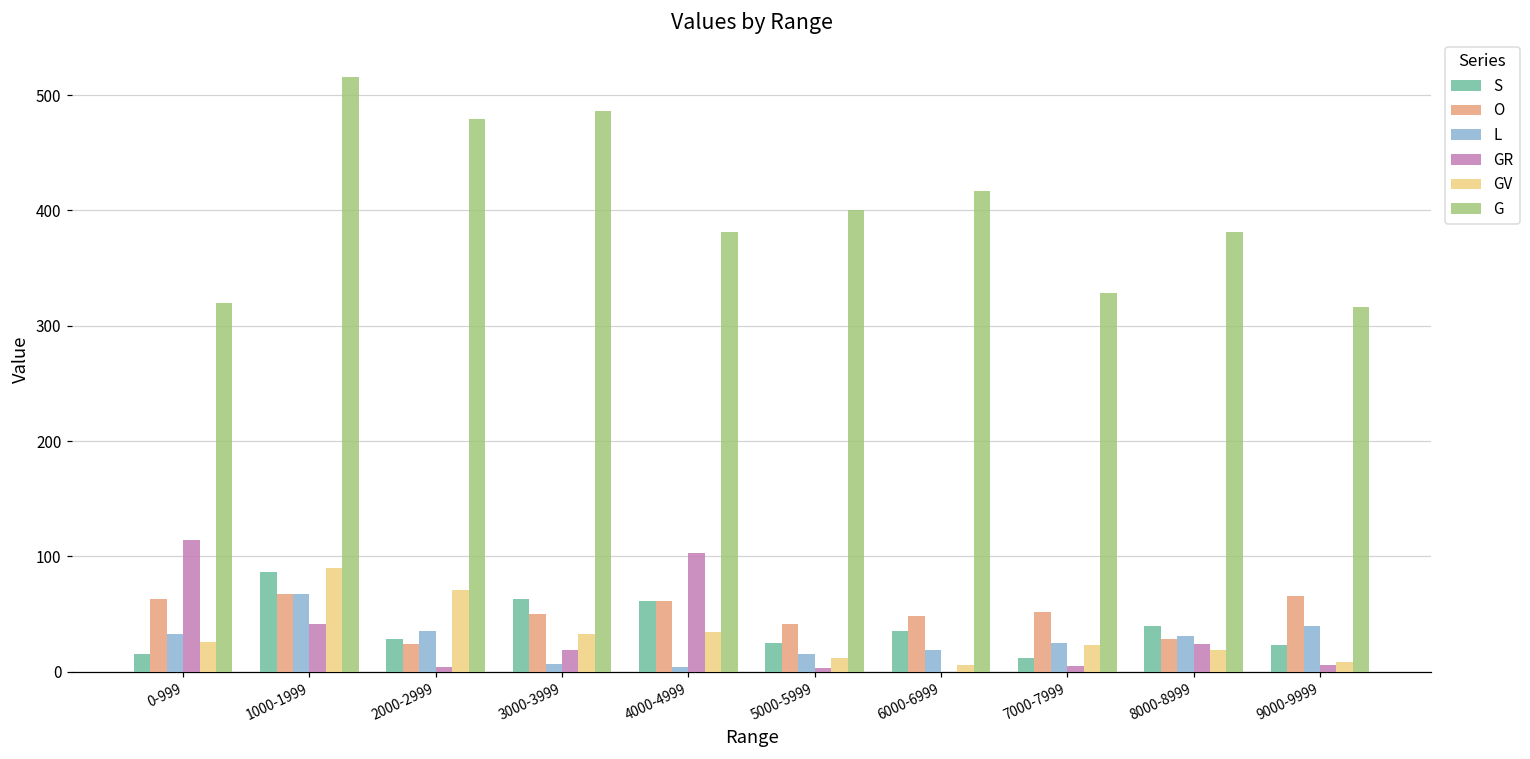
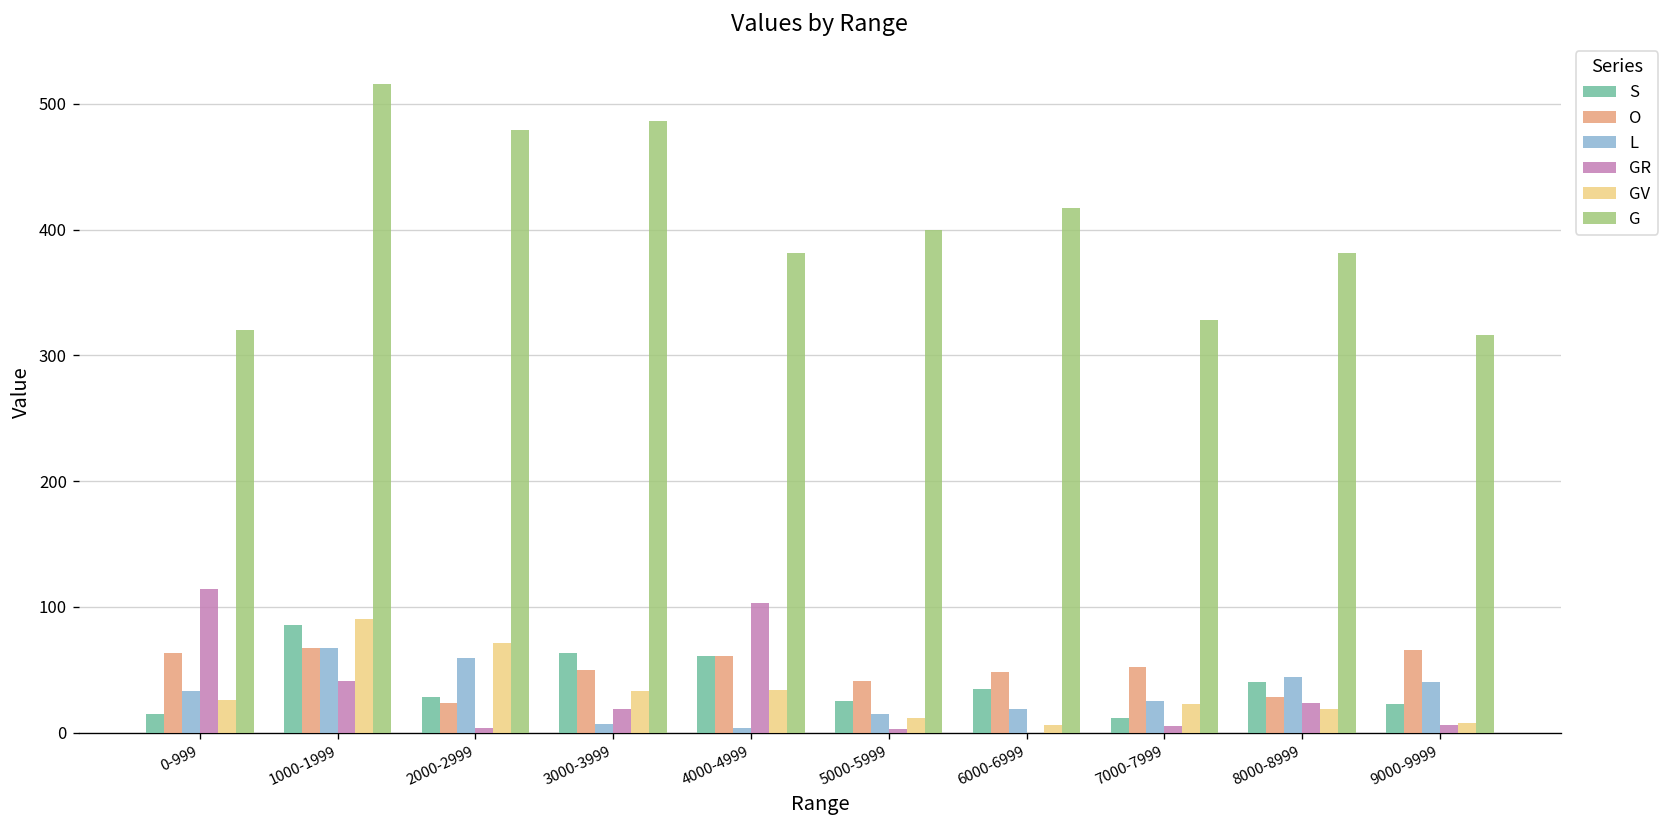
L, 2000-2999: 35 -> 59
L, 8000-8999: 31 -> 44
